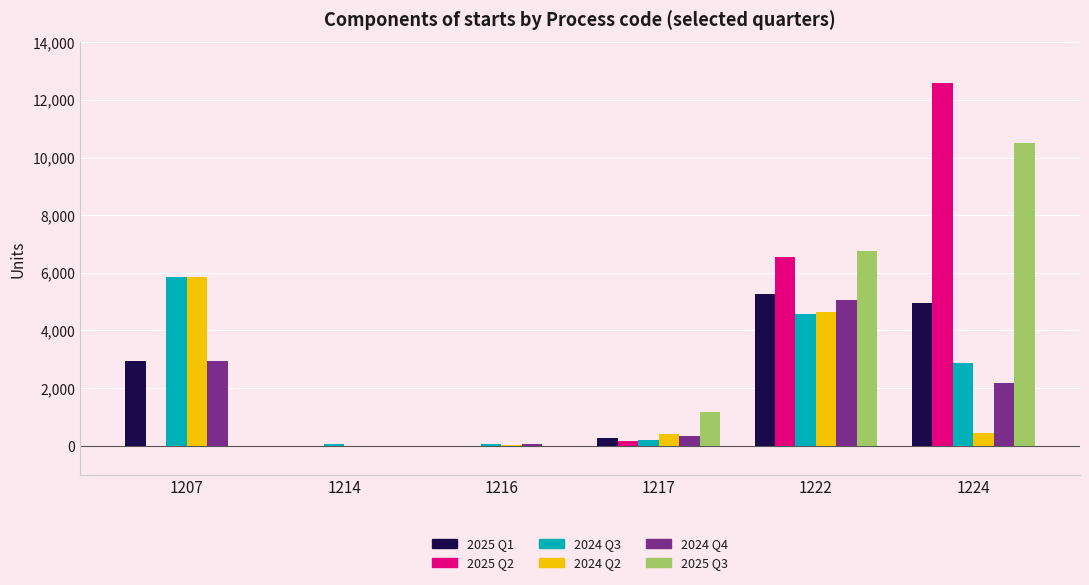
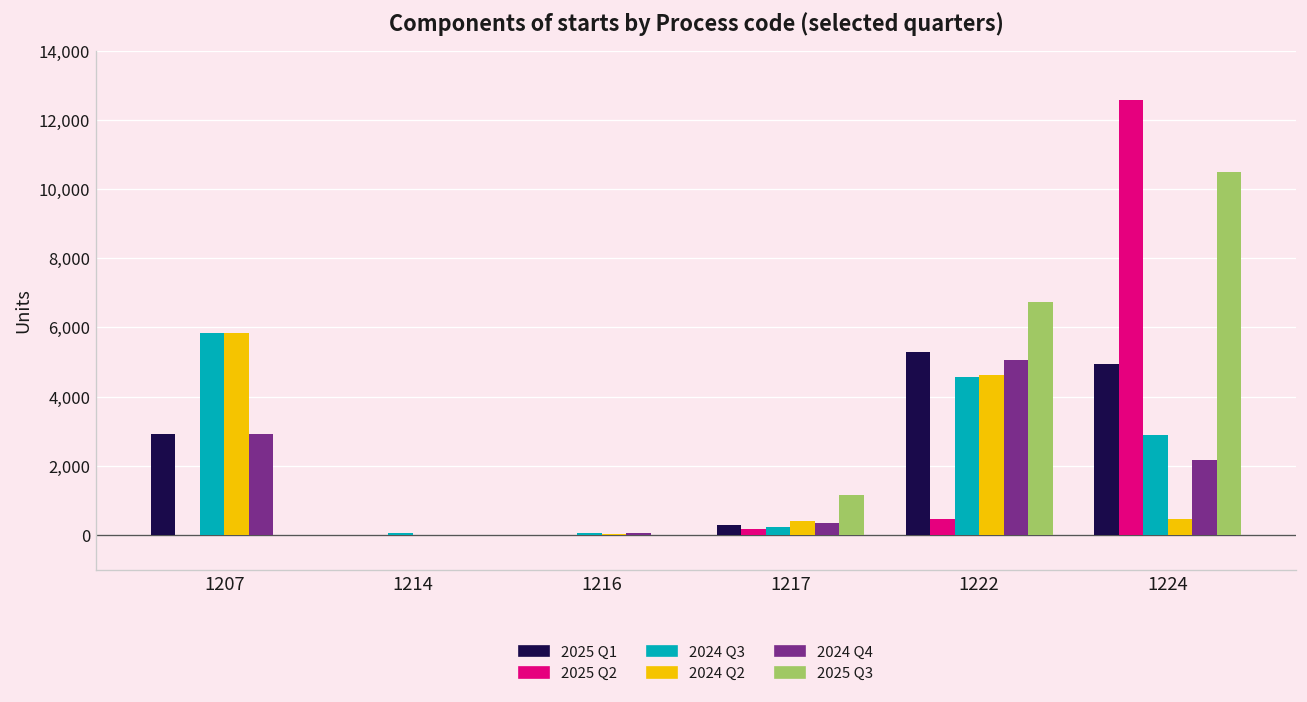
2025 Q2, 1222: 6,600 -> 500
